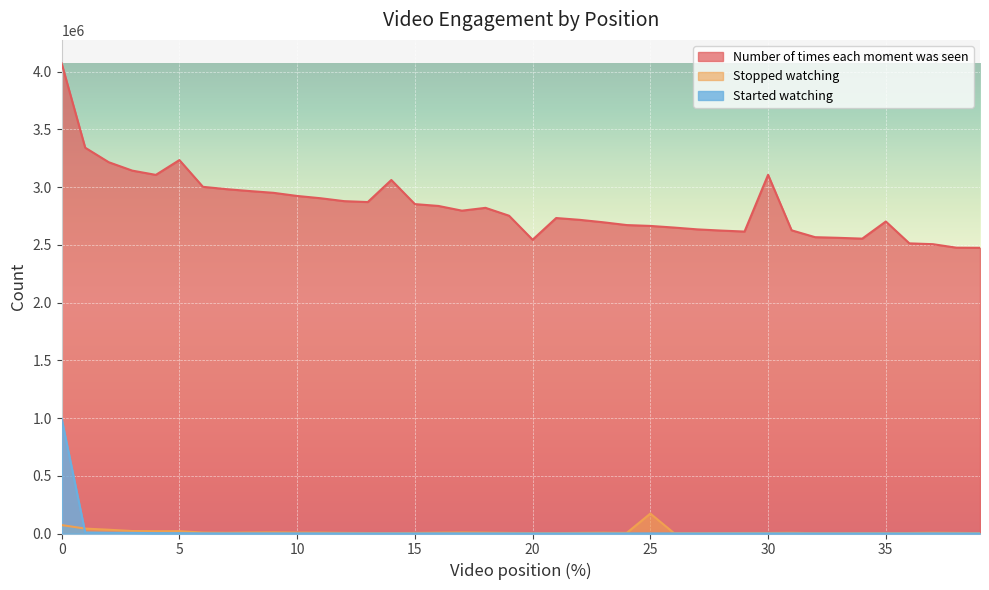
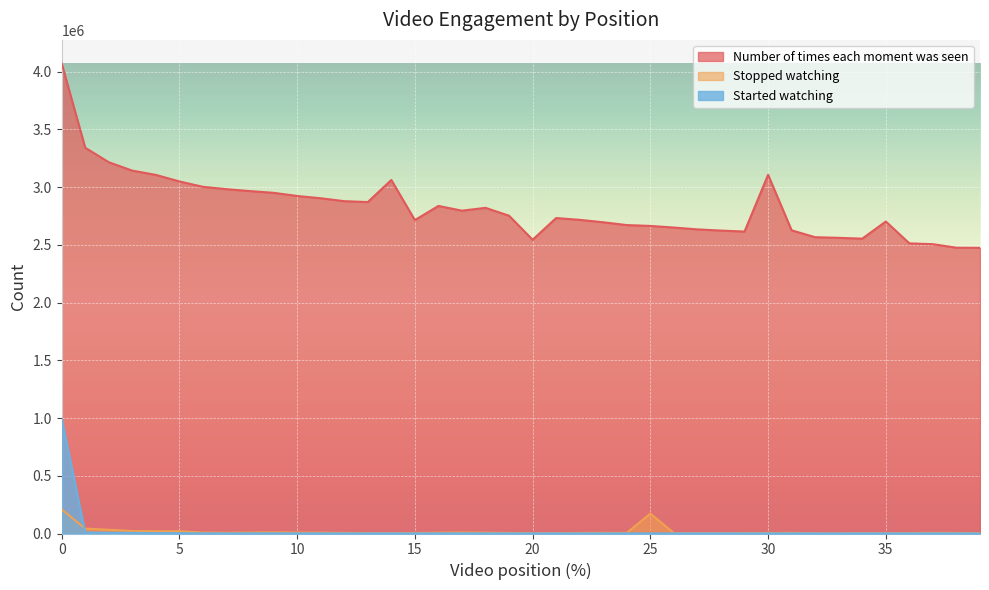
Stopped watching, 0: 70000 -> 210000
Number of times each moment was seen, 5: 3230000 -> 3050000
Number of times each moment was seen, 15: 2850000 -> 2710000
